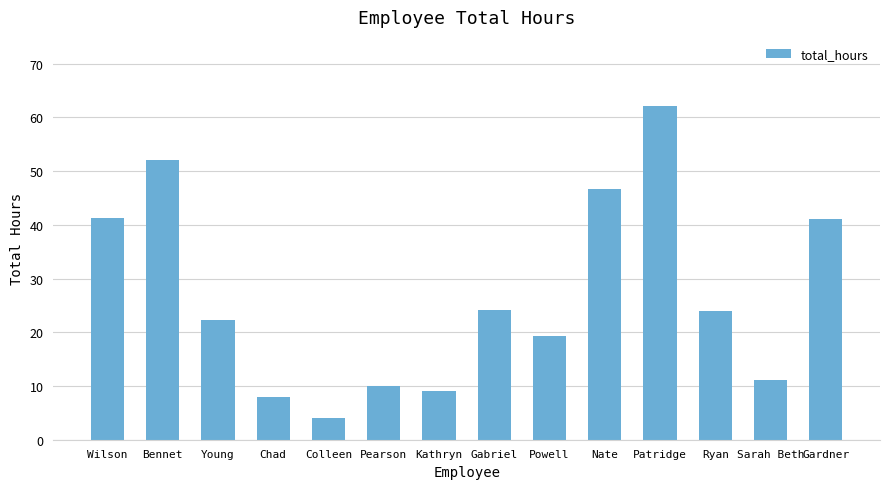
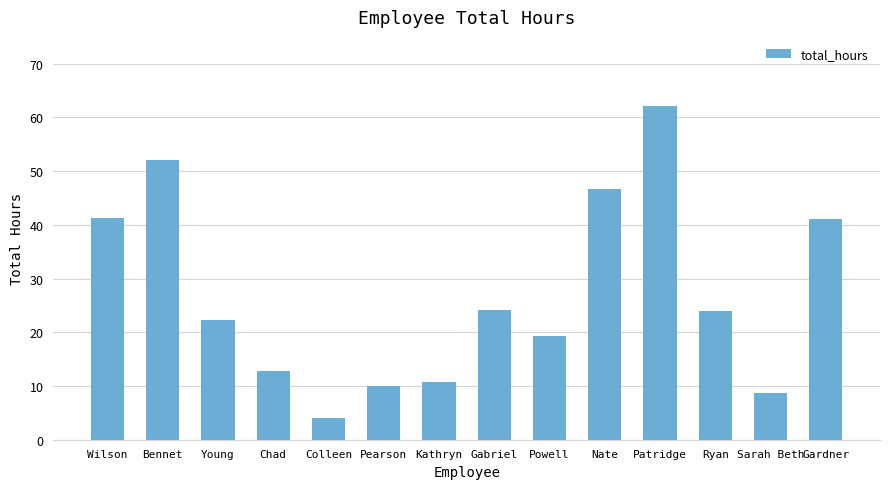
Chad: 8 -> 13
Kathryn: 9 -> 11
Sarah Beth: 11 -> 9
